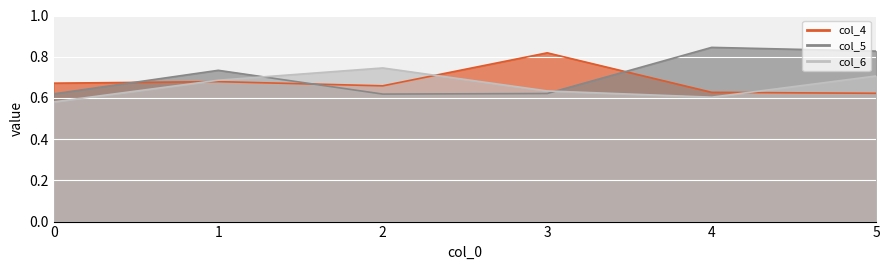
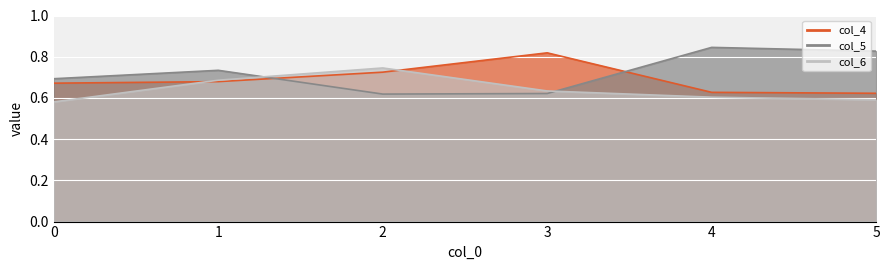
col_5, 0: 0.62 -> 0.69
col_4, 2: 0.66 -> 0.73
col_6, 5: 0.71 -> 0.59
